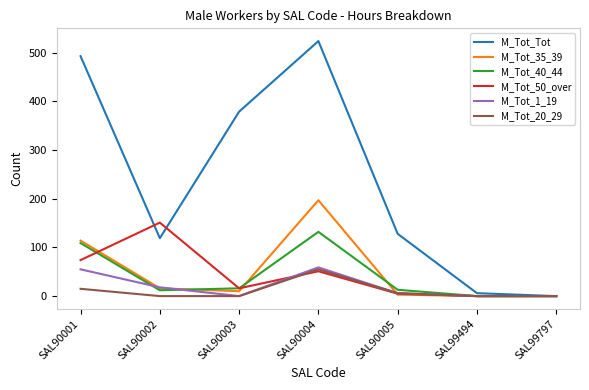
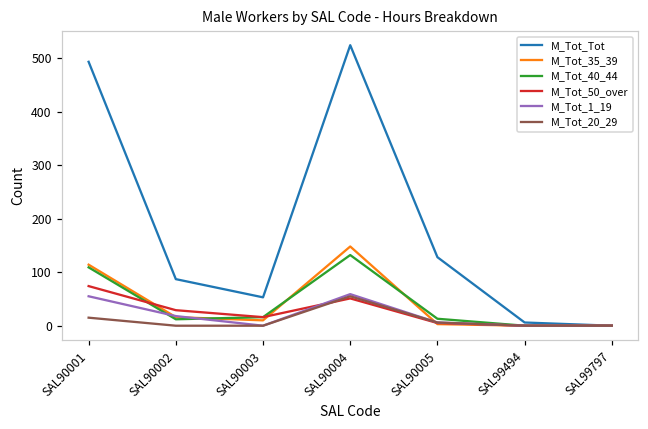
M_Tot_Tot, SAL90002: 120 -> 90
M_Tot_50_over, SAL90002: 150 -> 30
M_Tot_Tot, SAL90003: 380 -> 50
M_Tot_35_39, SAL90004: 200 -> 150
